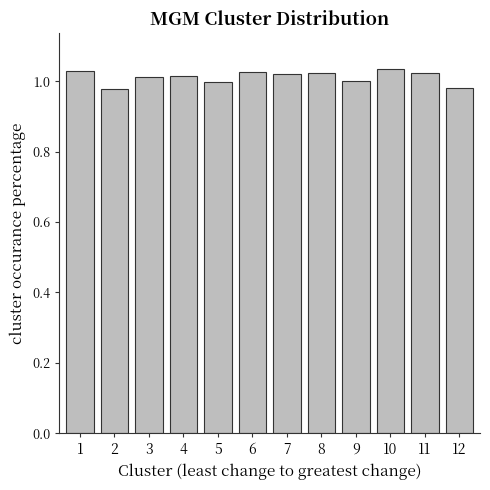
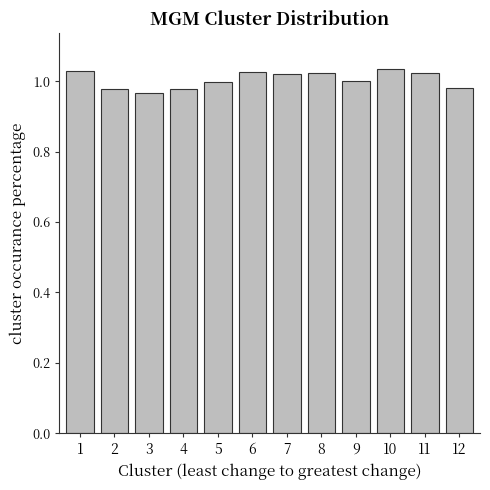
3: 1.01 -> 0.97
4: 1.02 -> 0.98
